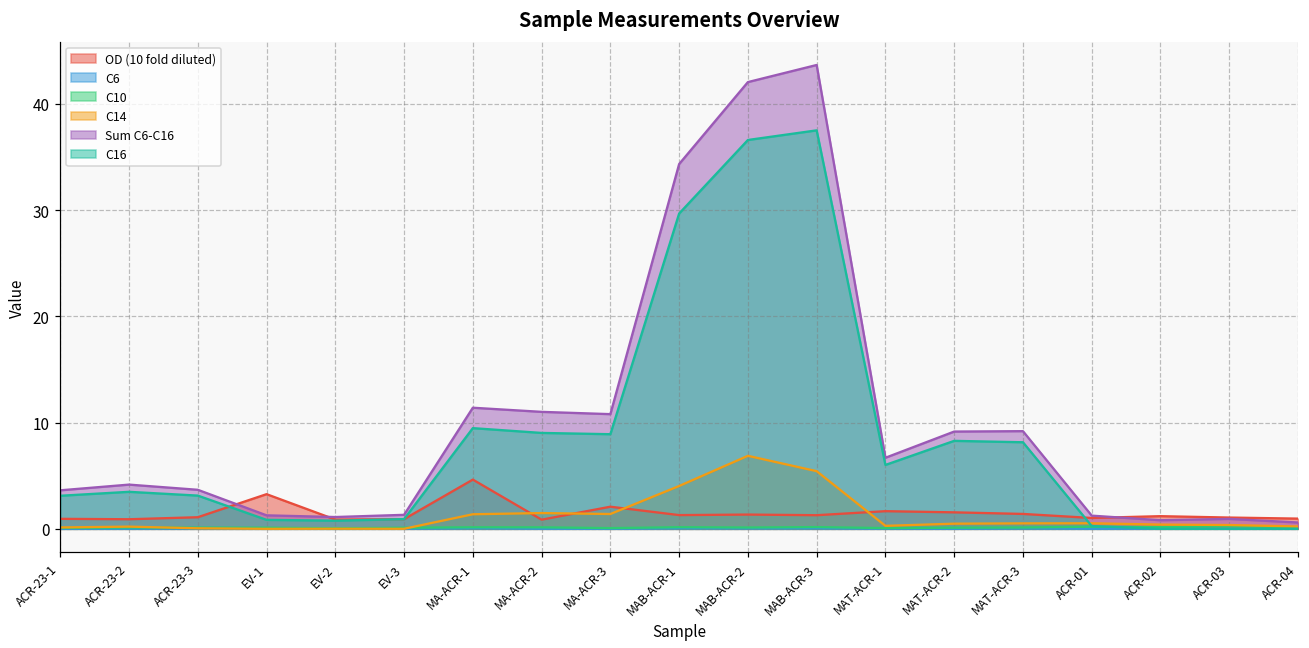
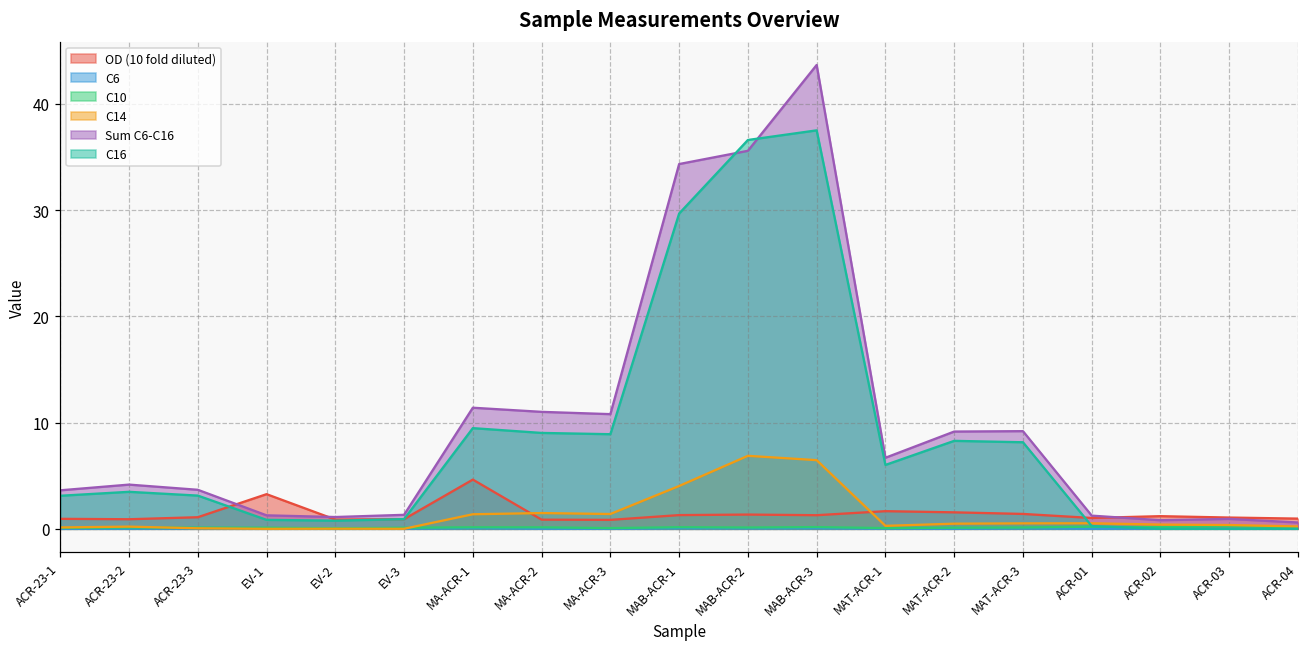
OD (10 fold diluted), MA-ACR-3: 2 -> 1
Sum C6-C16, MAB-ACR-2: 42 -> 36
C14, MAB-ACR-3: 5 -> 6
